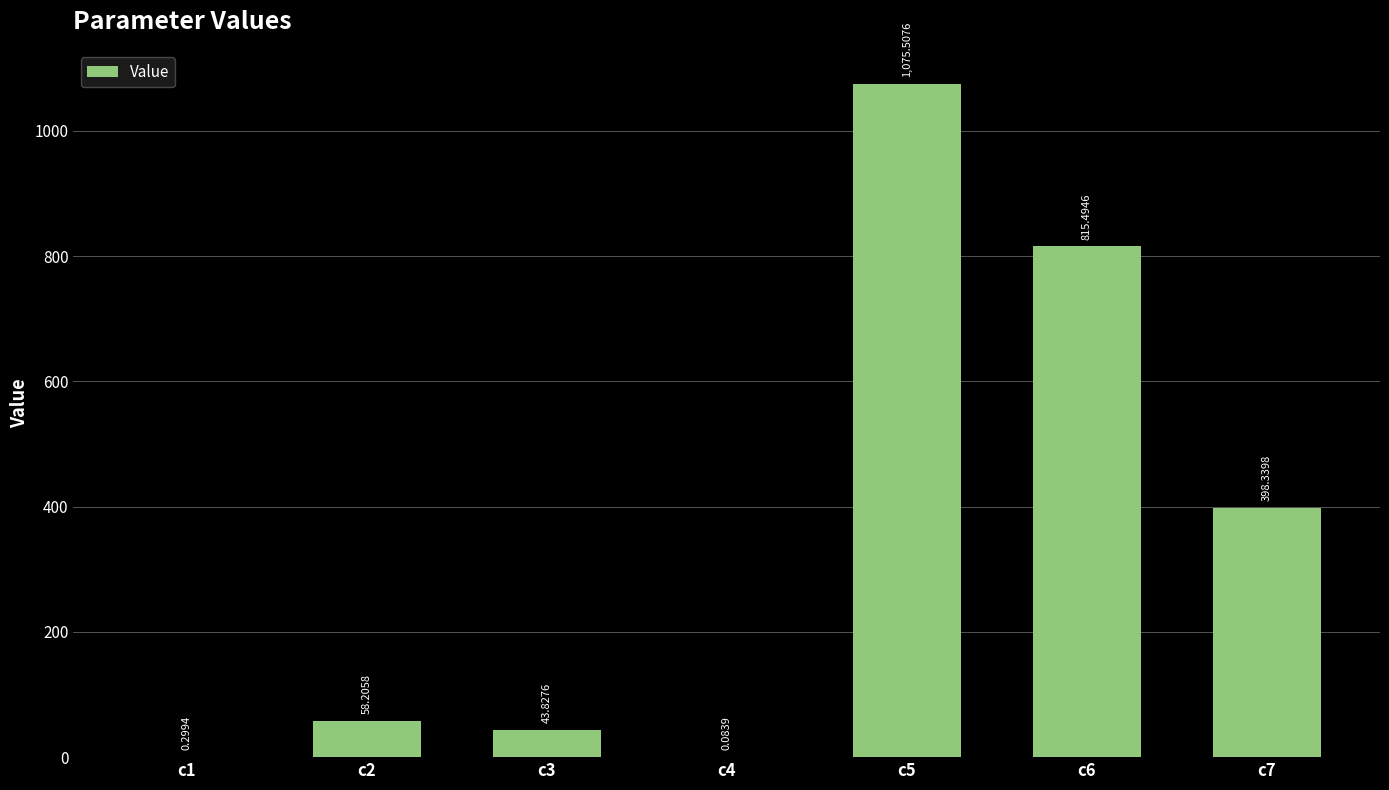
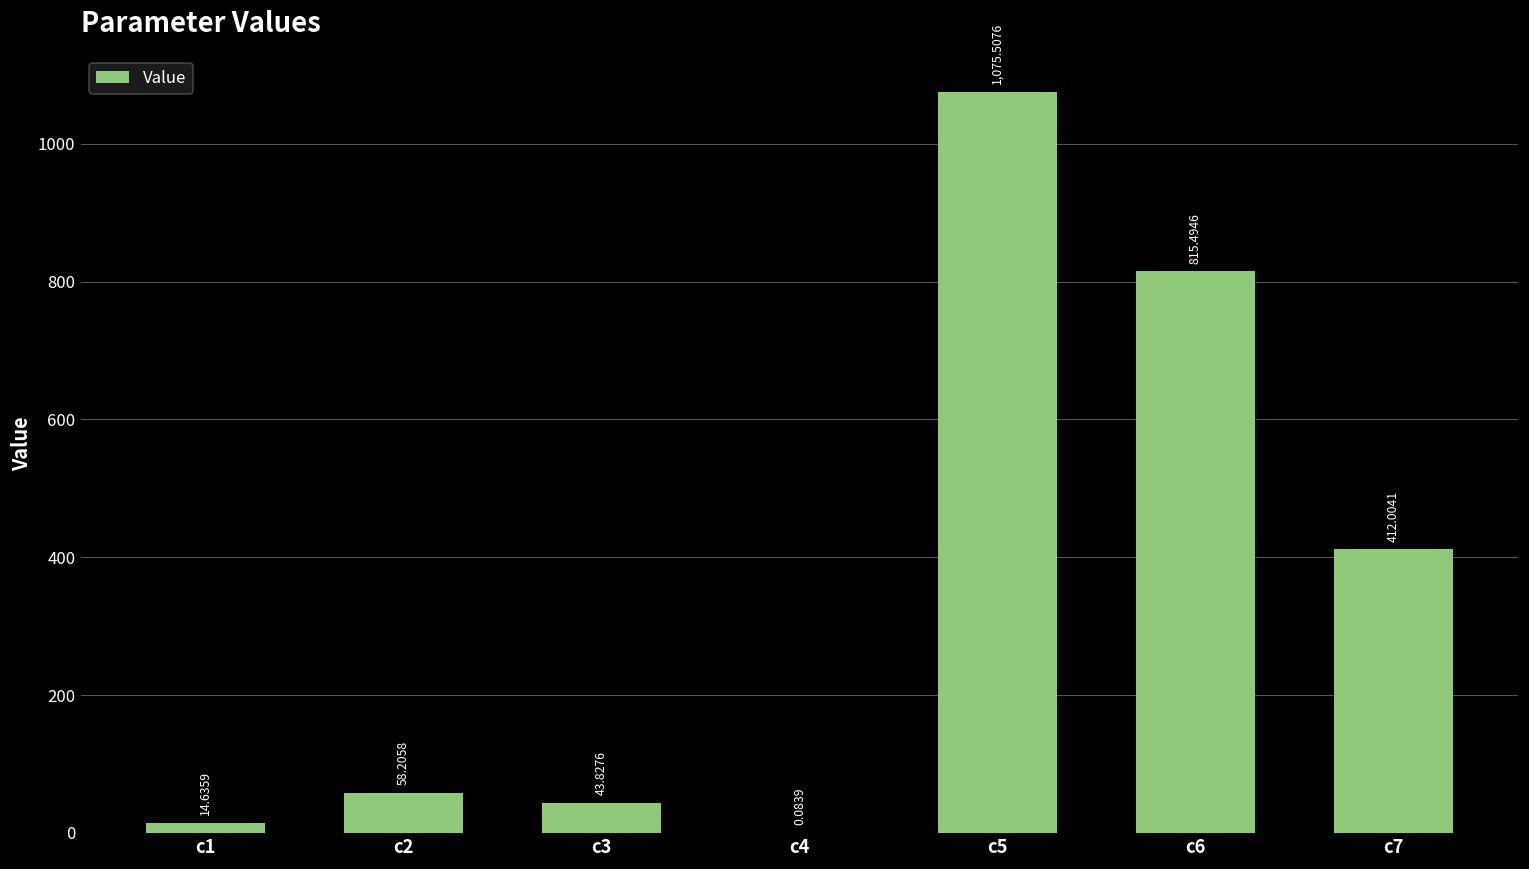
c1: 0.2994 -> 14.6359
c7: 398.3398 -> 412.0041
